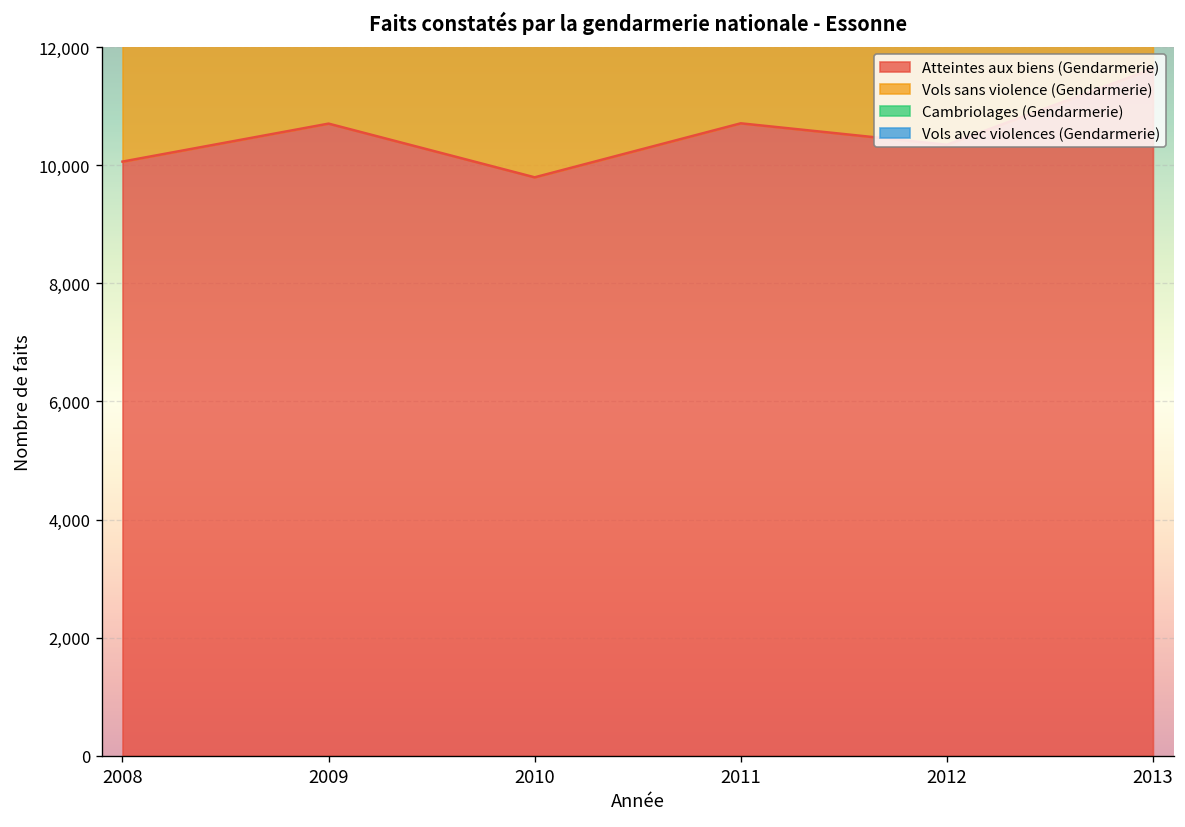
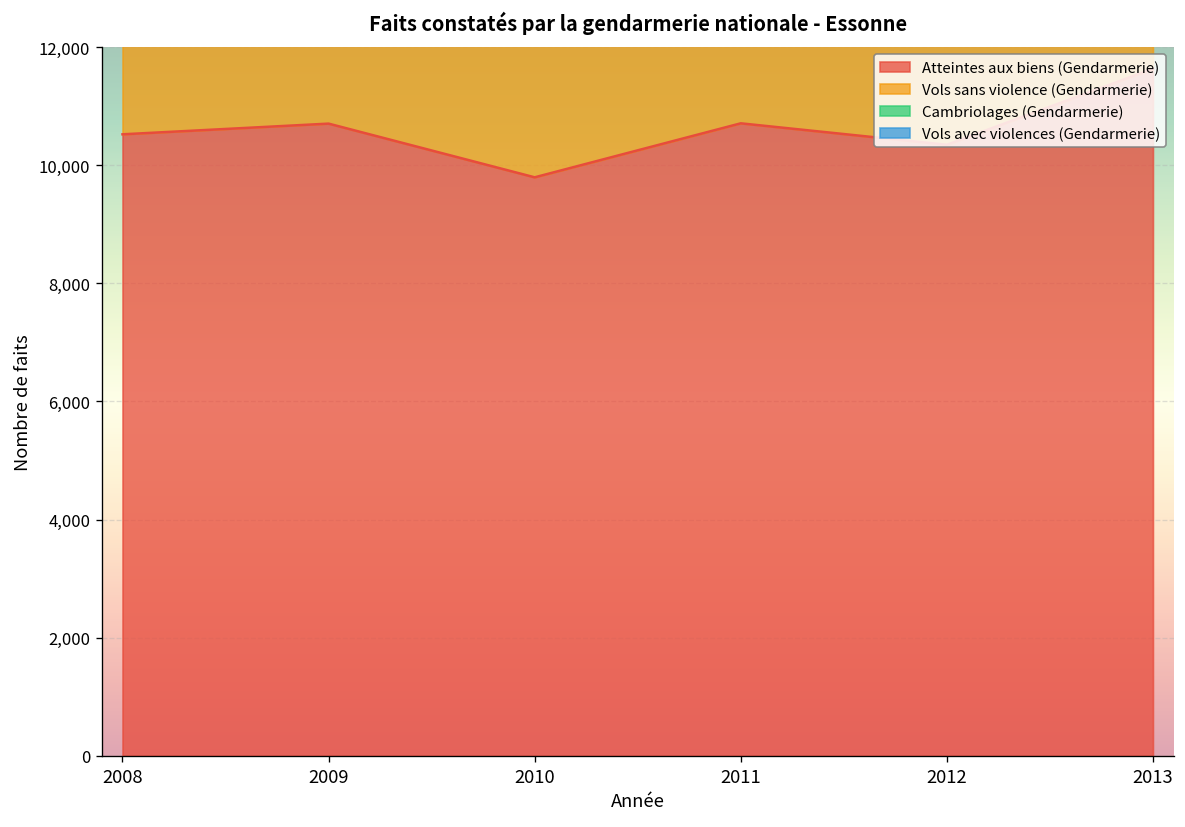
Atteintes aux biens (Gendarmerie), 2008: 10,100 -> 10,500
